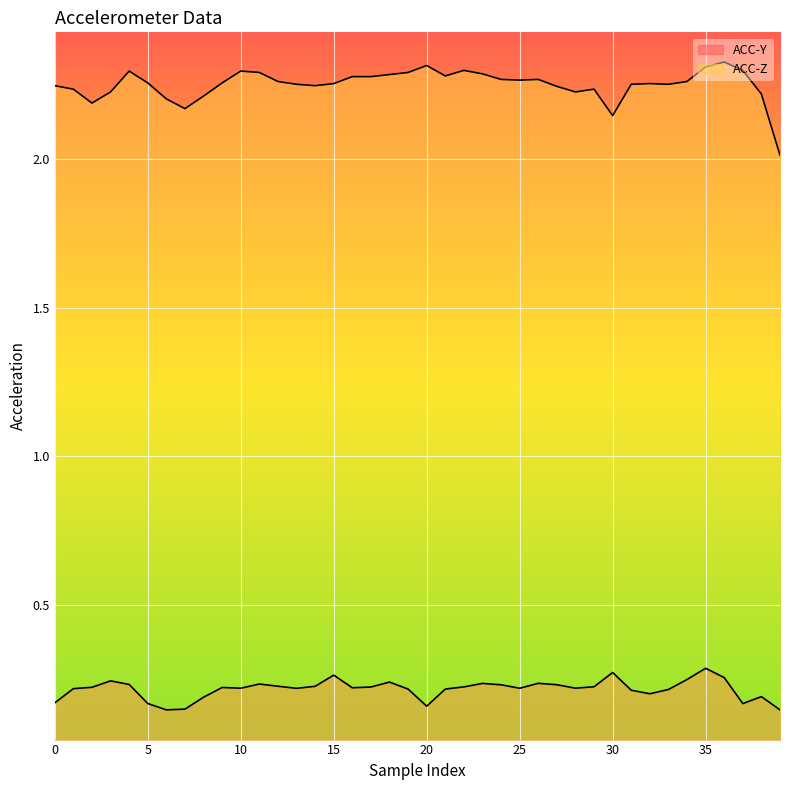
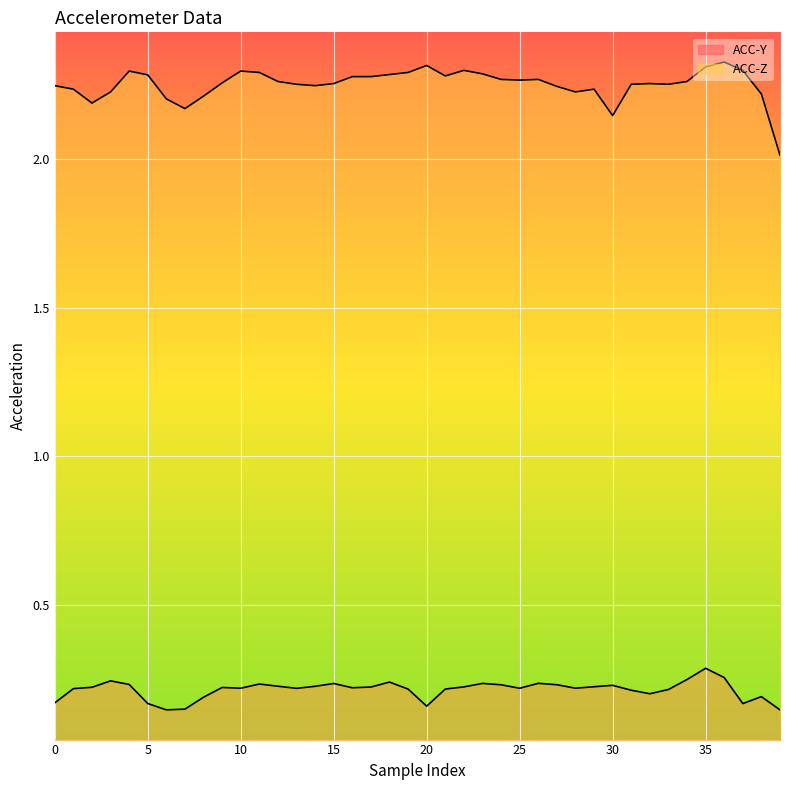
ACC-Z, 5: 2.26 -> 2.28
ACC-Y, 15: 0.26 -> 0.24
ACC-Y, 30: 0.27 -> 0.23
